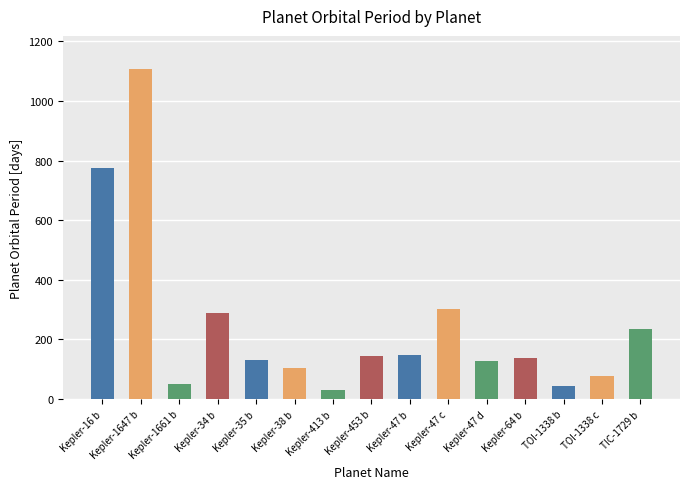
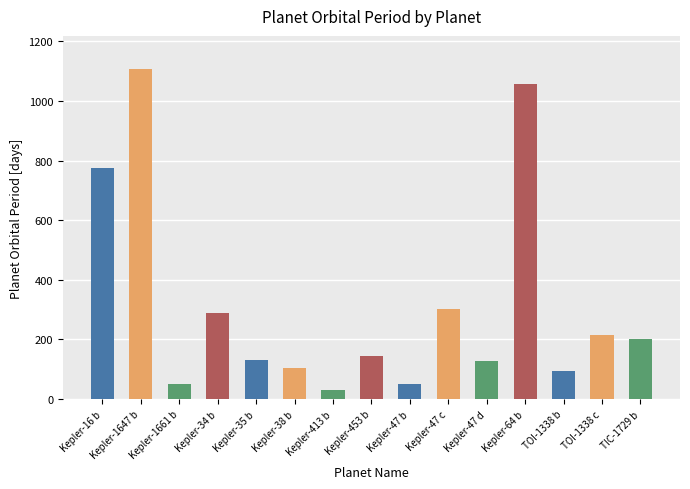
Kepler-47 b: 150 -> 50
Kepler-64 b: 140 -> 1060
TOI-1338 b: 40 -> 100
TOI-1338 c: 80 -> 220
TIC-1729 b: 230 -> 200
